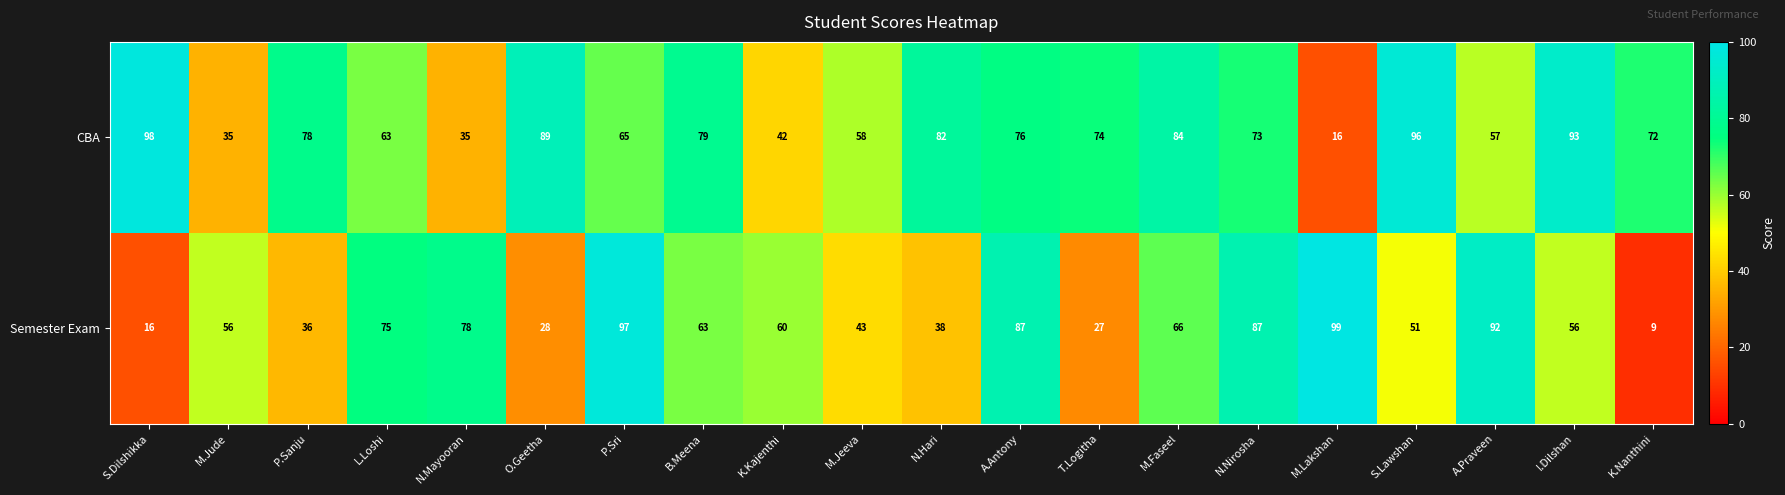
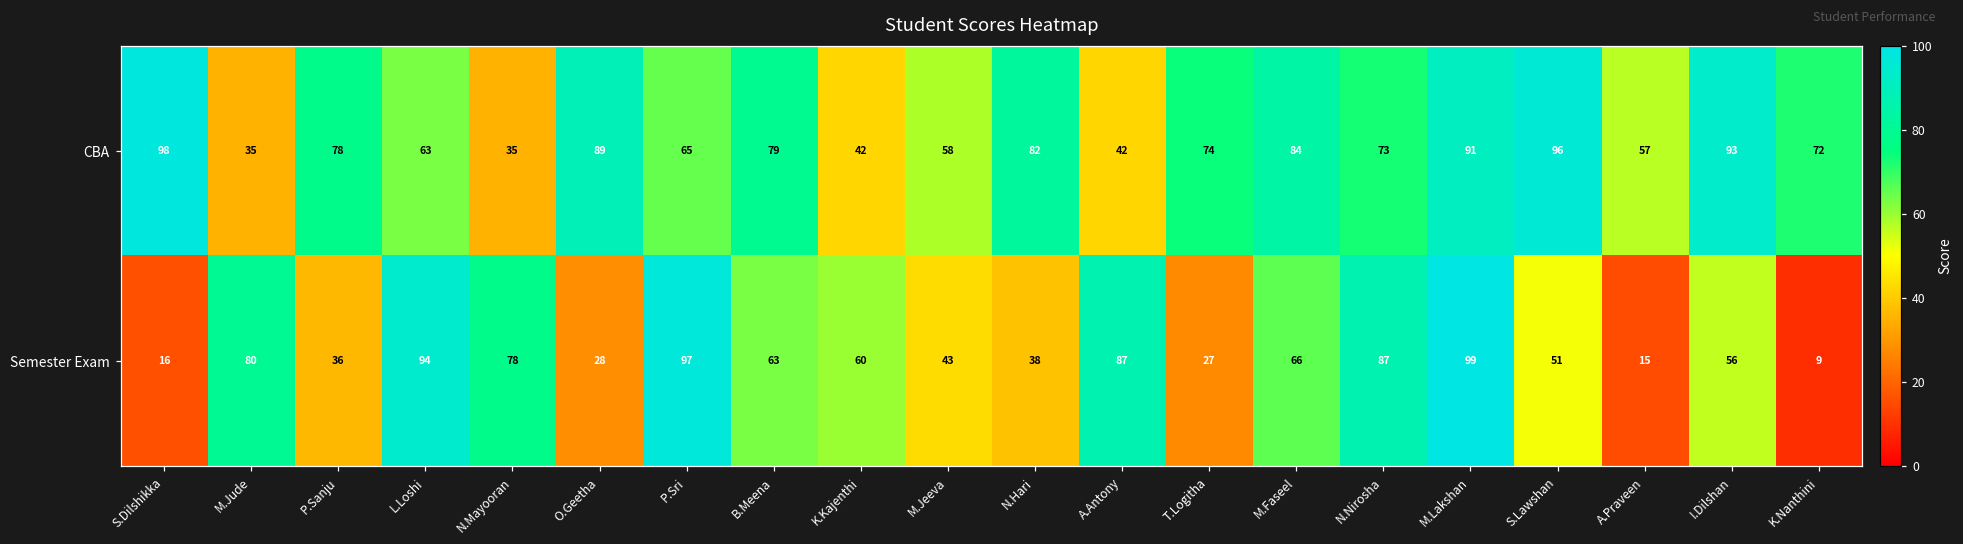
CBA, A.Antony: 76 -> 42
CBA, M.Lakshan: 16 -> 91
Semester Exam, M.Jude: 56 -> 80
Semester Exam, L.Loshi: 75 -> 94
Semester Exam, A.Praveen: 92 -> 15
